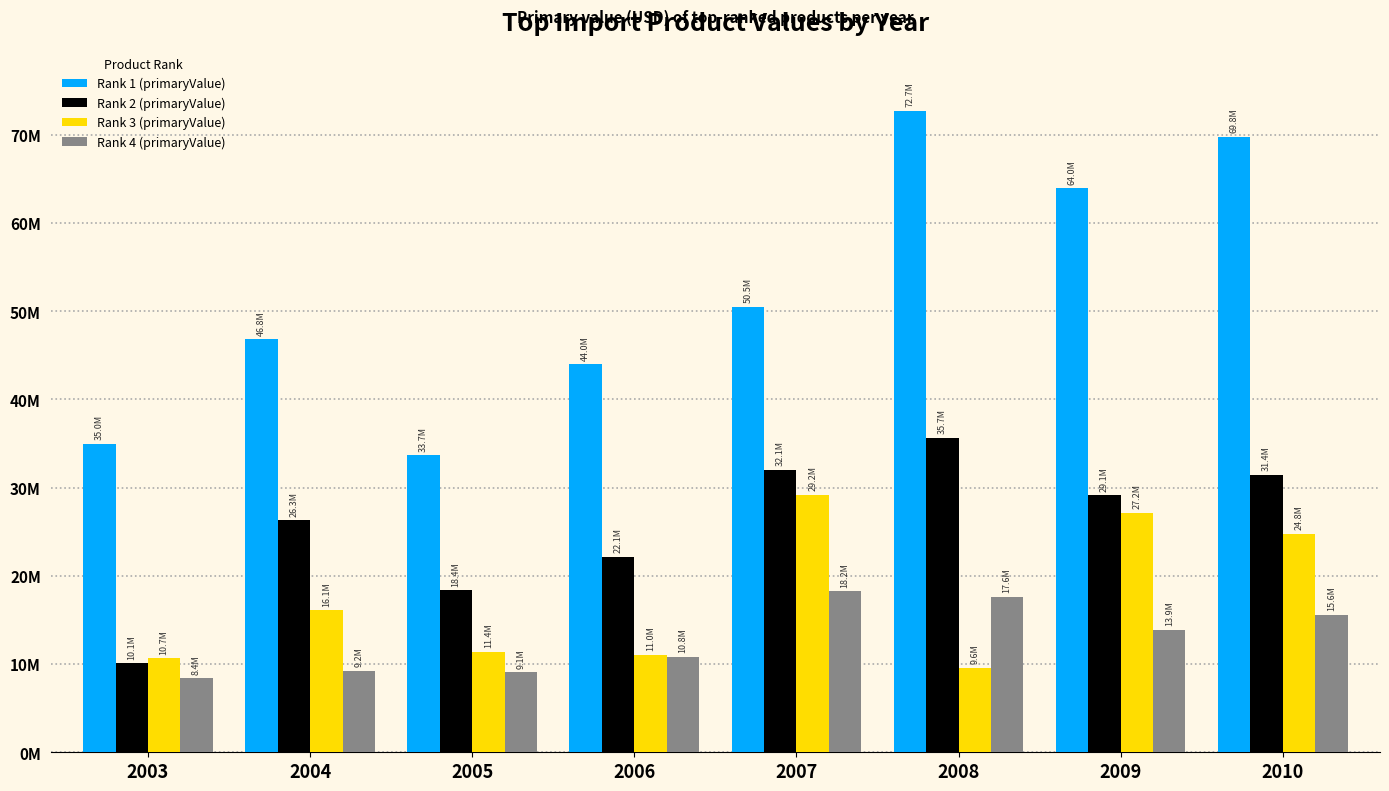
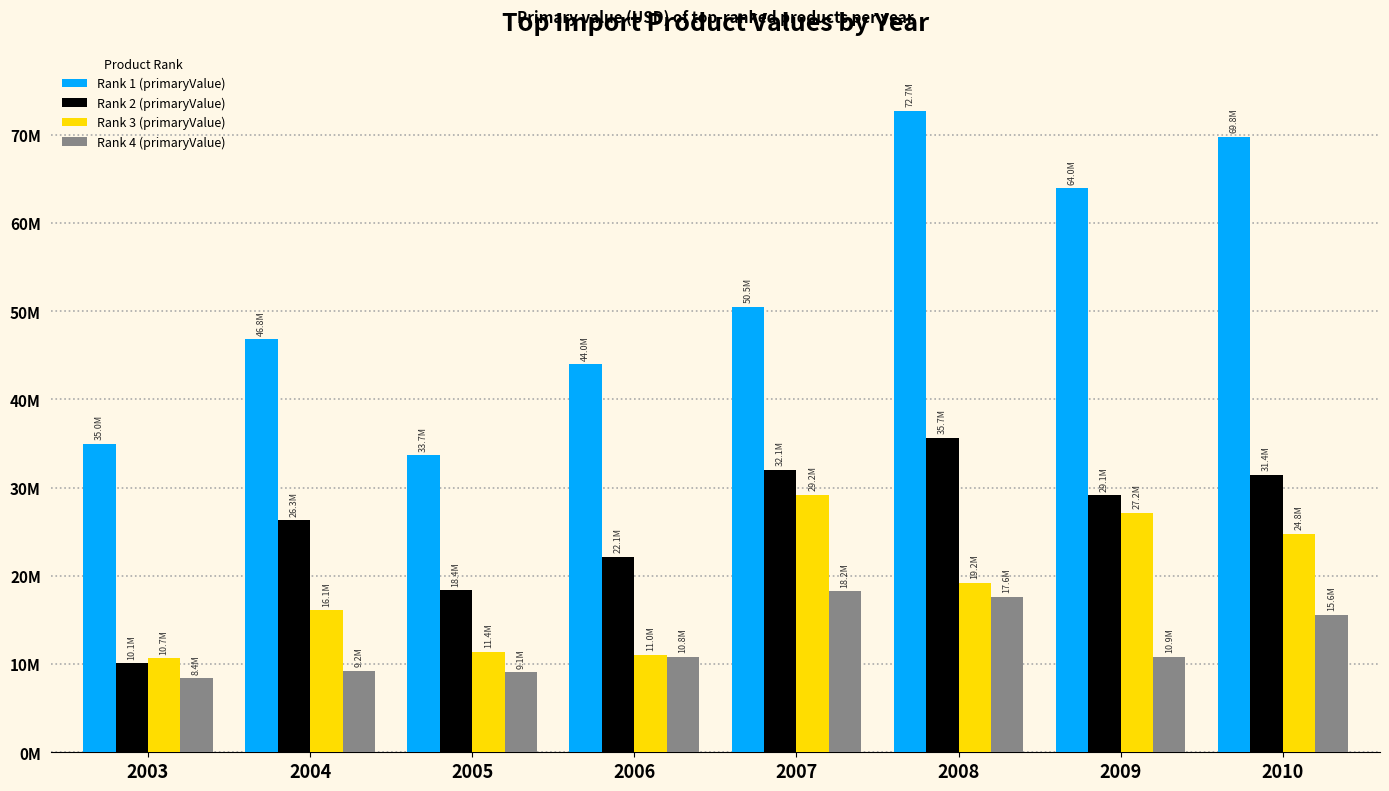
Rank 3 (primaryValue), 2008: 9.6M -> 19.2M
Rank 4 (primaryValue), 2009: 13.9M -> 10.9M
